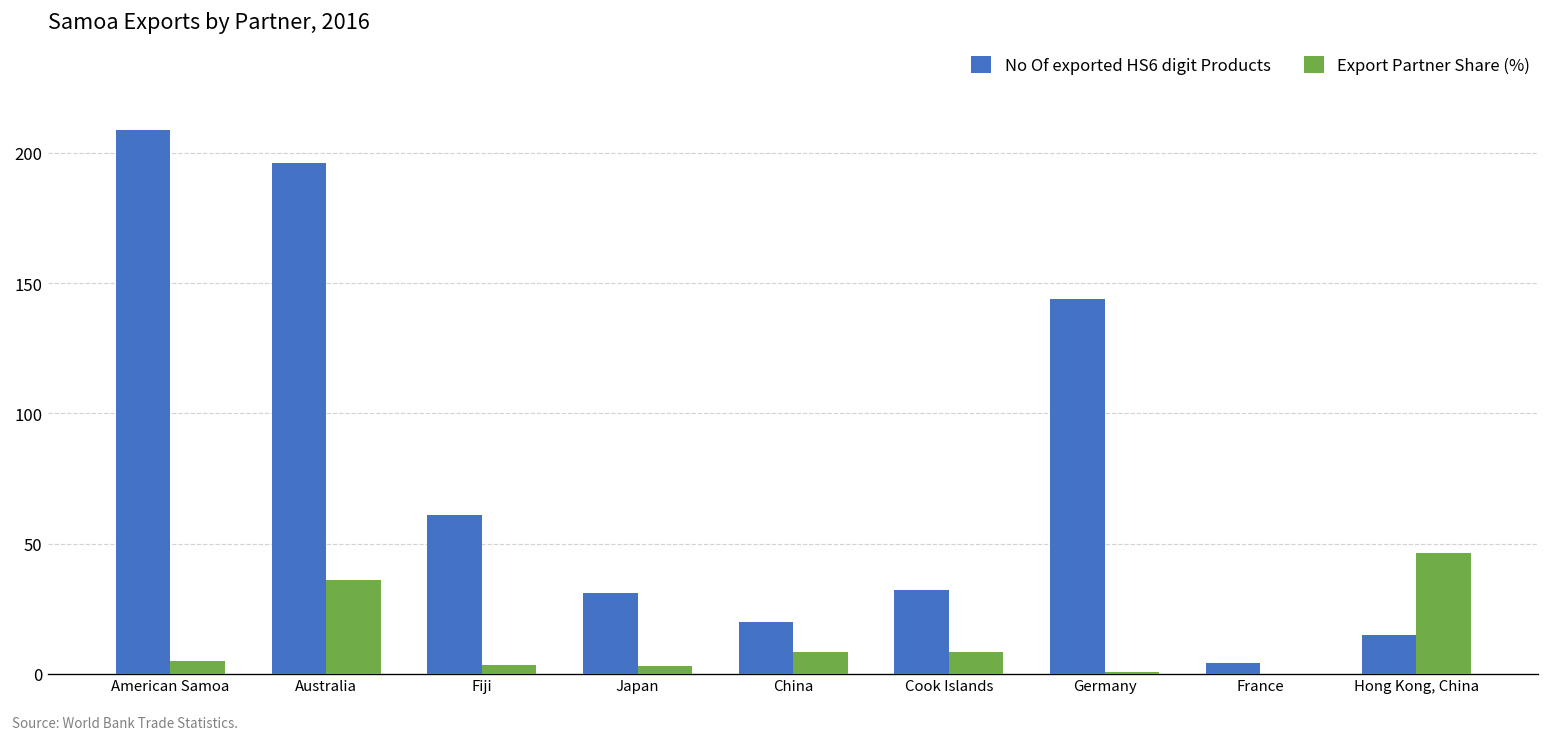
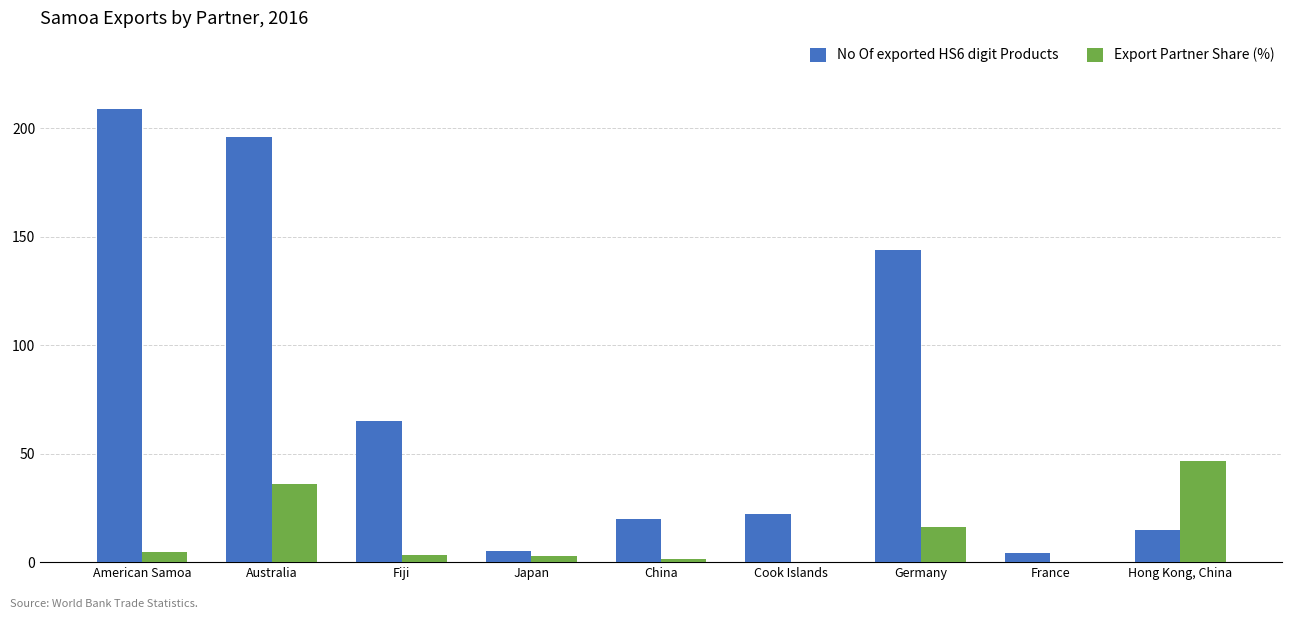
No Of exported HS6 digit Products, Fiji: 61 -> 65
No Of exported HS6 digit Products, Japan: 31 -> 5
Export Partner Share (%), China: 8 -> 1
No Of exported HS6 digit Products, Cook Islands: 32 -> 22
Export Partner Share (%), Cook Islands: 8 -> 0
Export Partner Share (%), Germany: 1 -> 16
